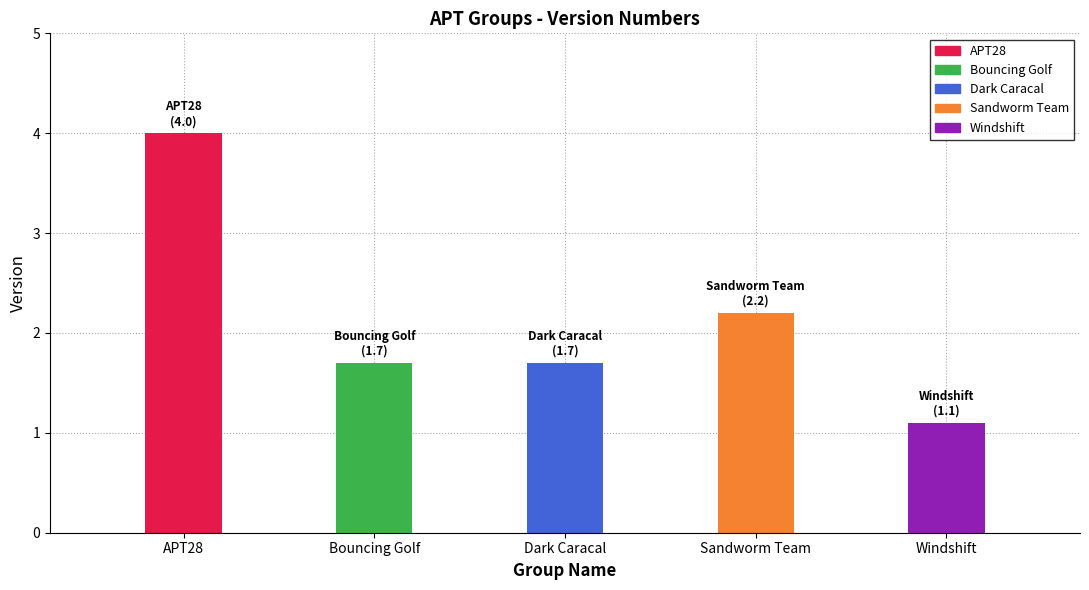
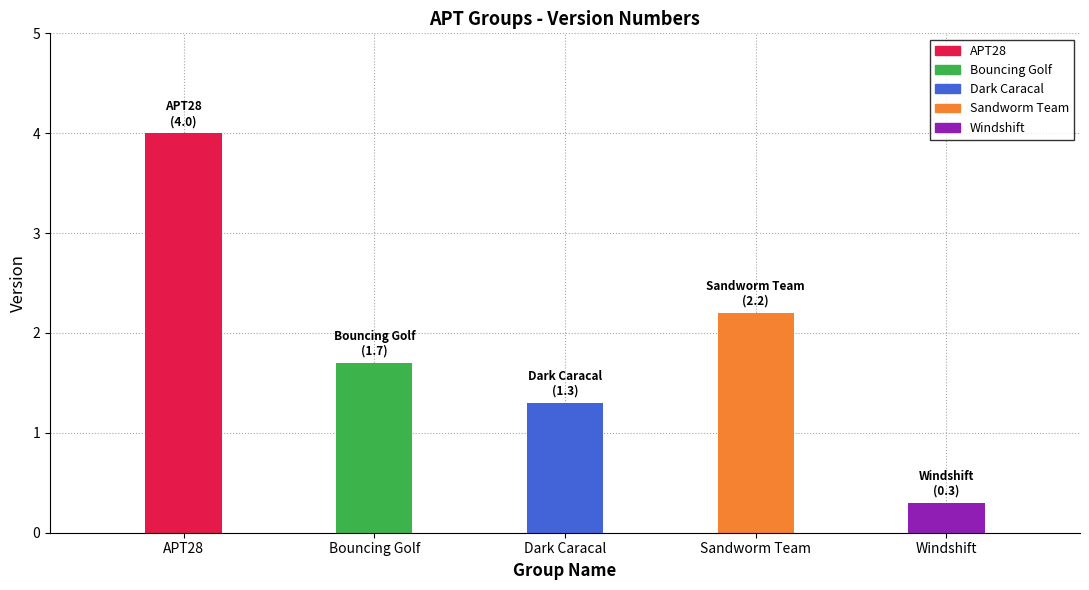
Dark Caracal: (1.7) -> (1.3)
Windshift: (1.1) -> (0.3)
